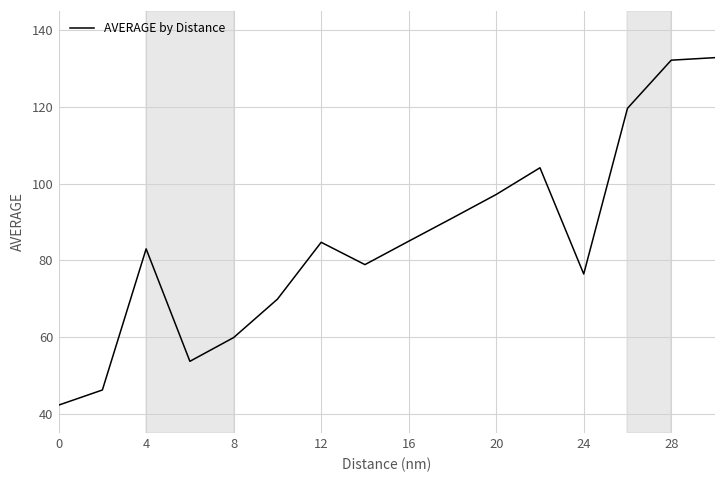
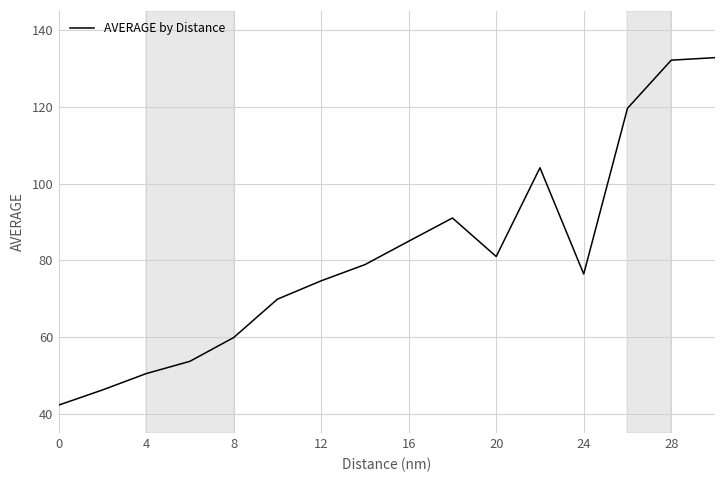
4: 83 -> 50
12: 85 -> 75
20: 97 -> 81
